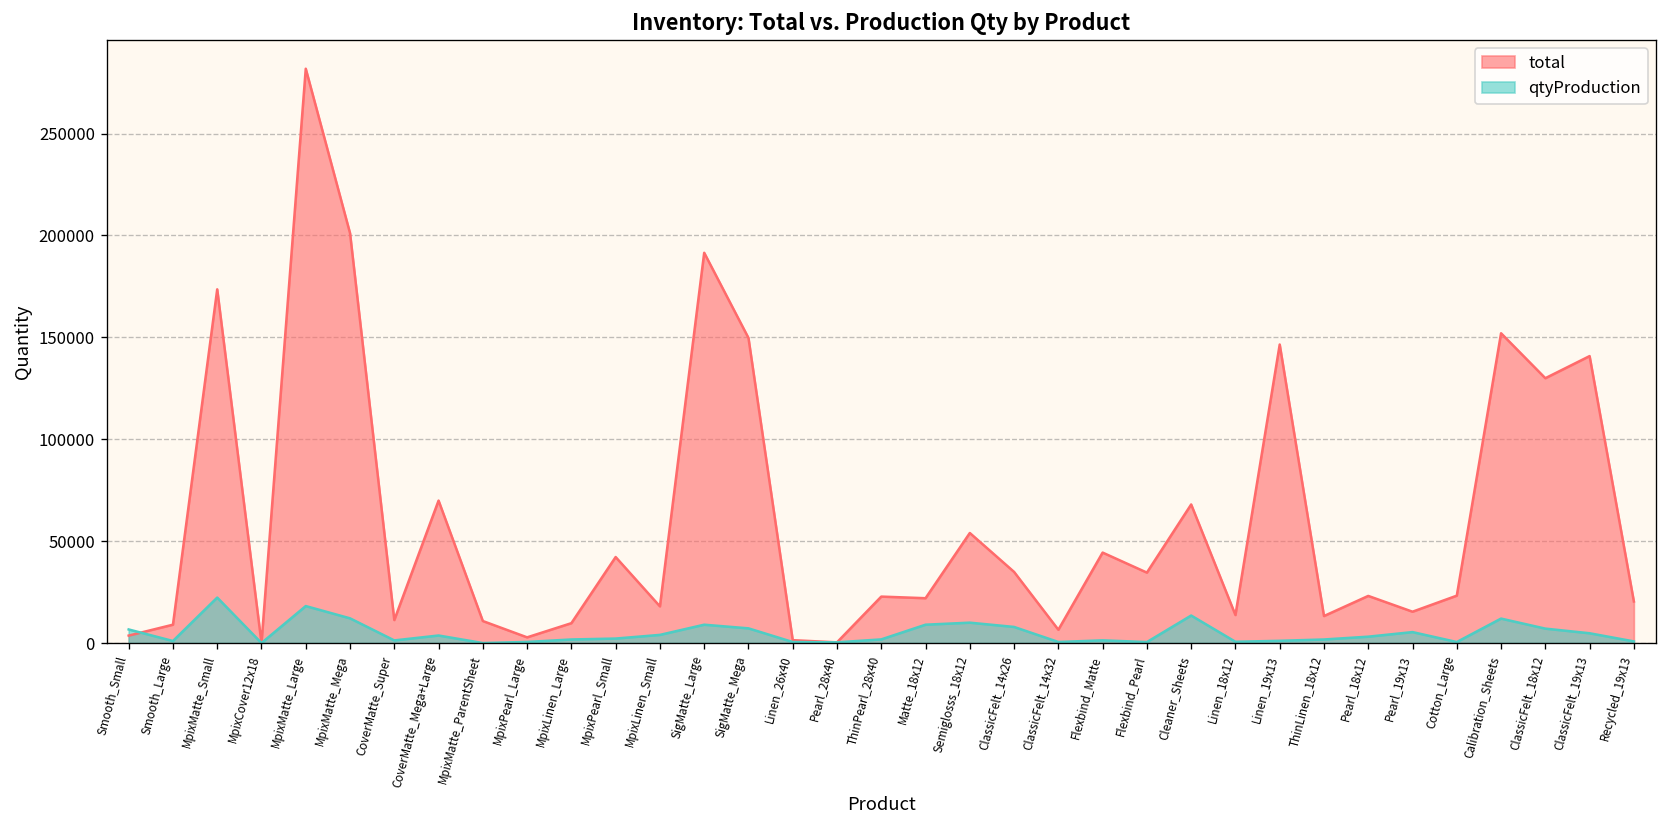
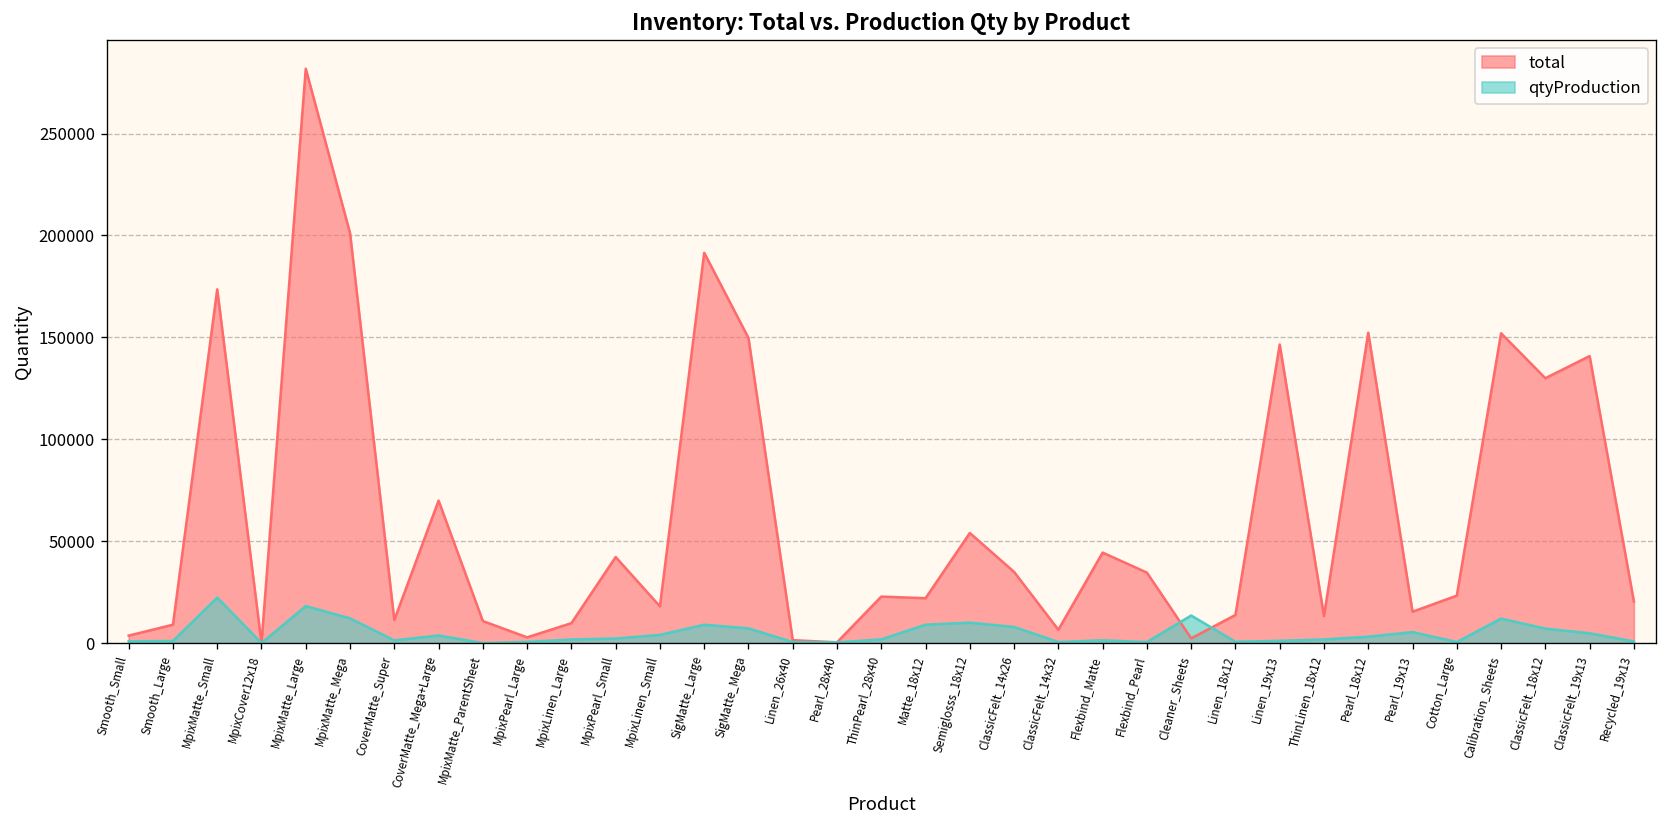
qtyProduction, Smooth_Small: 7000 -> 1000
total, Cleaner_Sheets: 68000 -> 2000
total, Pearl_18x12: 23000 -> 152000
